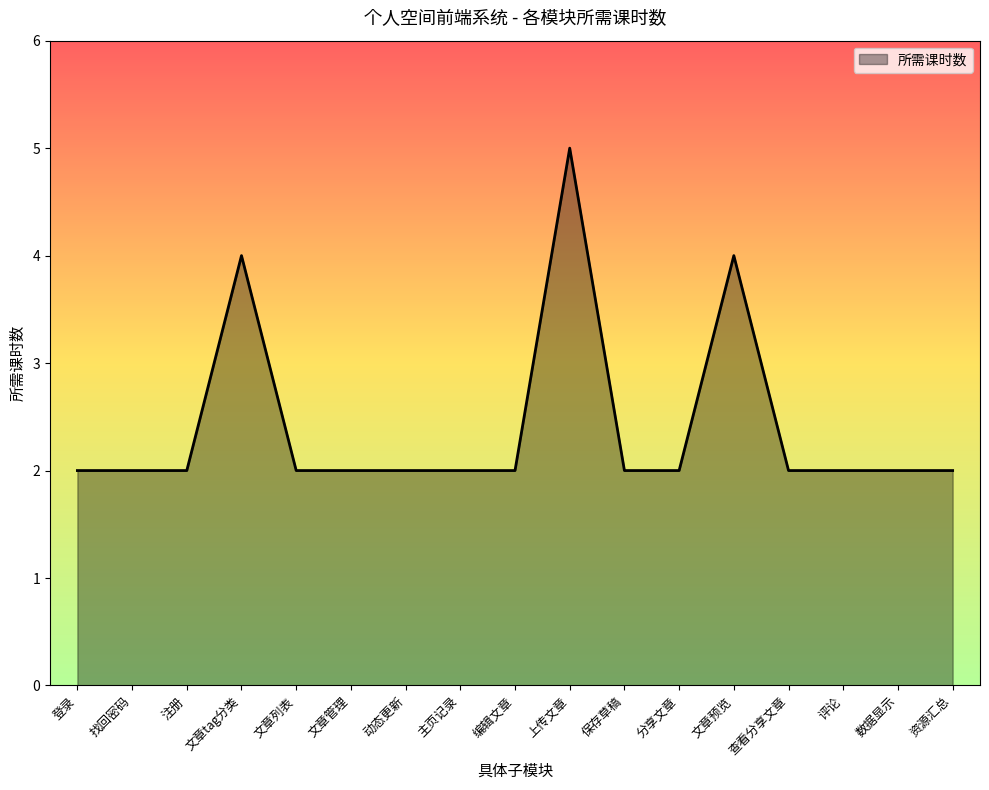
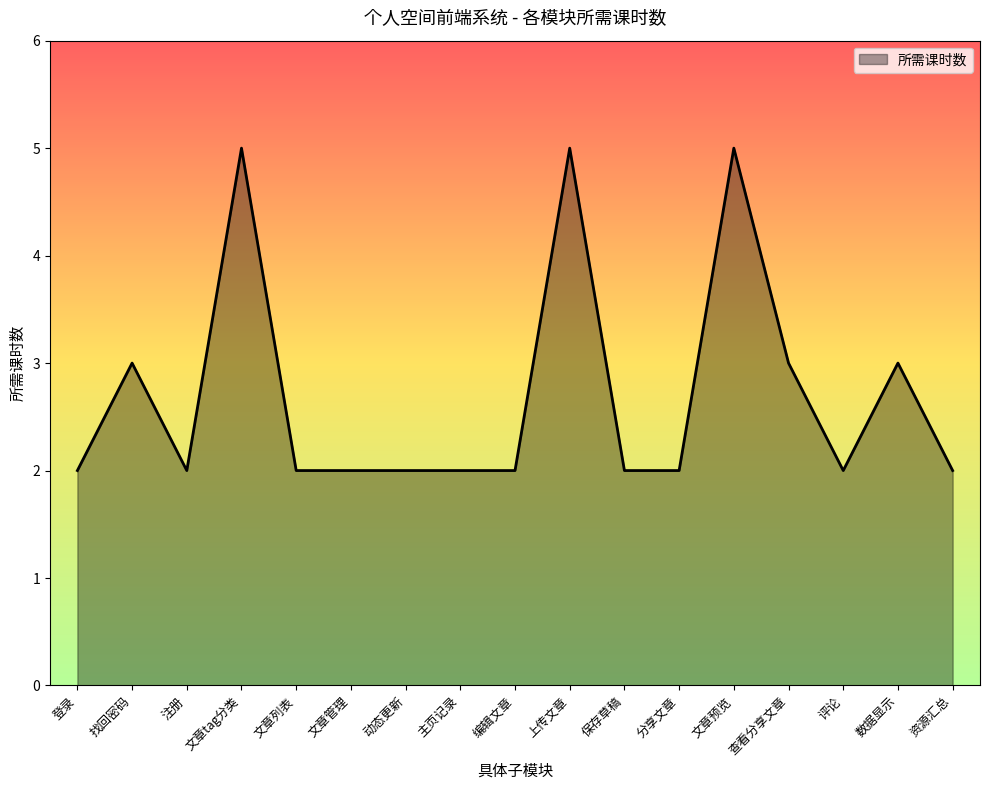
找回密码: 2 -> 3
文章tag分类: 4 -> 5
文章预览: 4 -> 5
查看分享文章: 2 -> 3
数据显示: 2 -> 3
